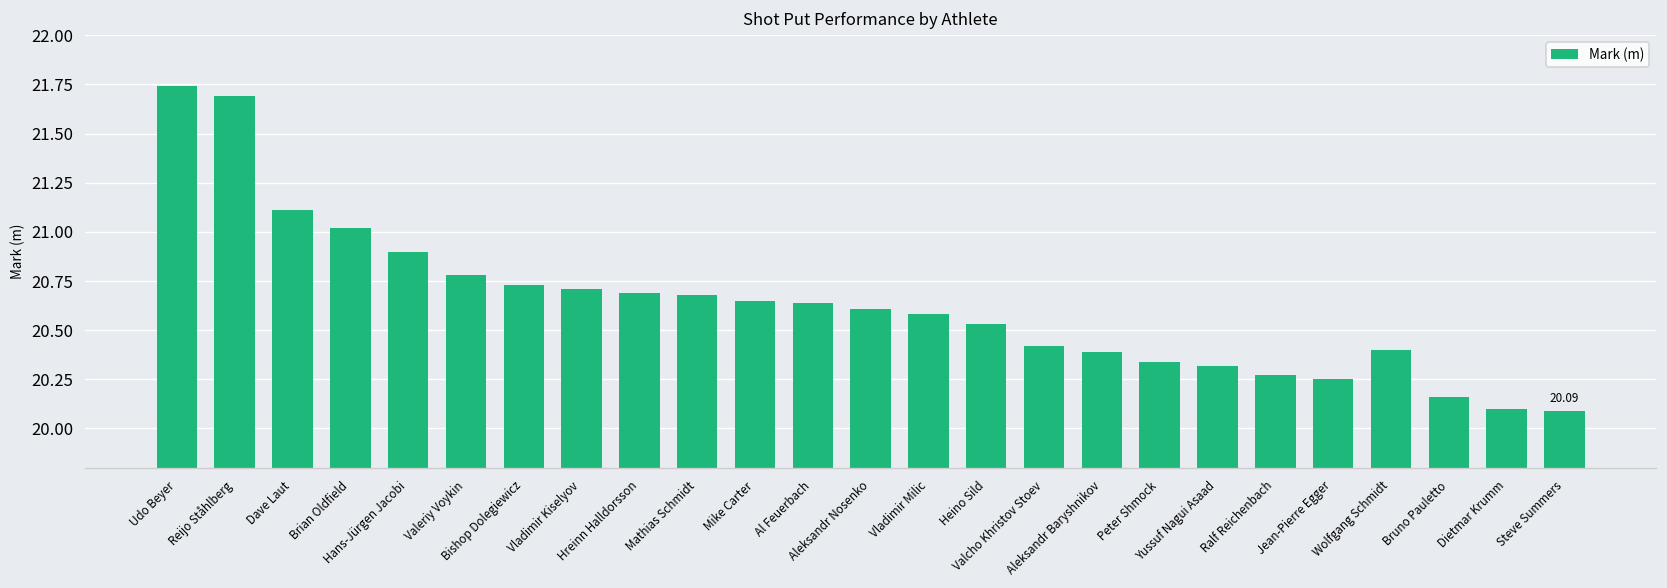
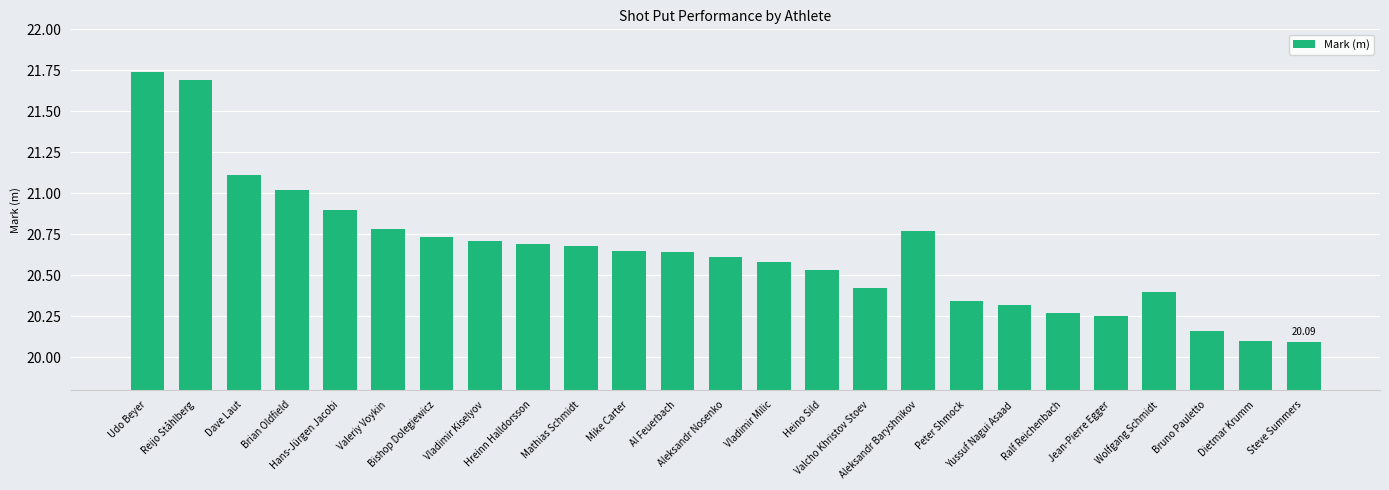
Aleksandr Baryshnikov: 20.39 -> 20.77
